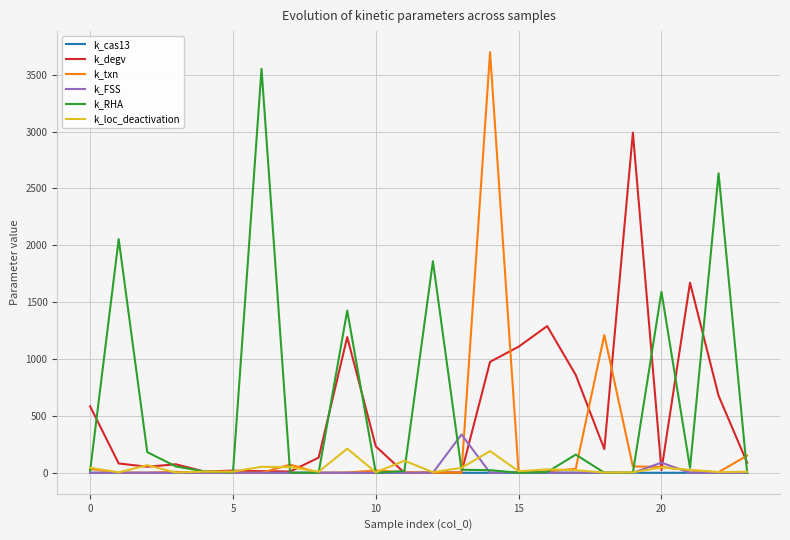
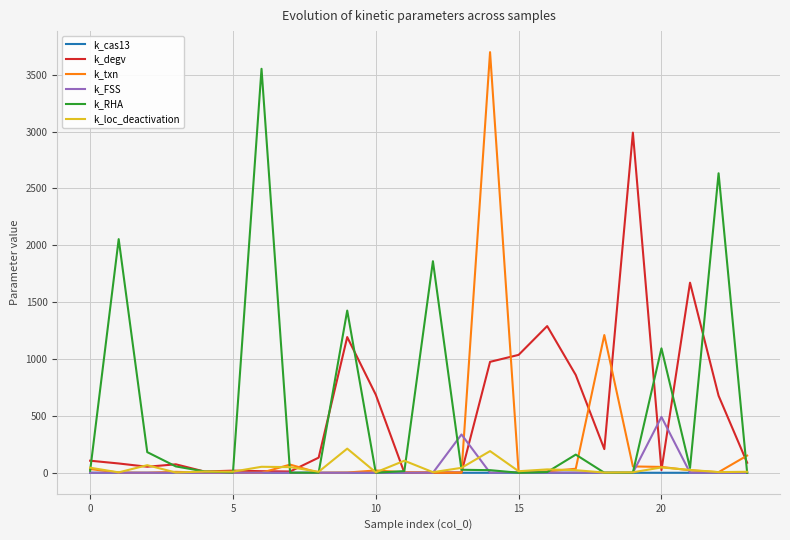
k_degv, 0: 580 -> 110
k_degv, 10: 230 -> 690
k_degv, 15: 1110 -> 1040
k_FSS, 20: 90 -> 490
k_RHA, 20: 1590 -> 1090
